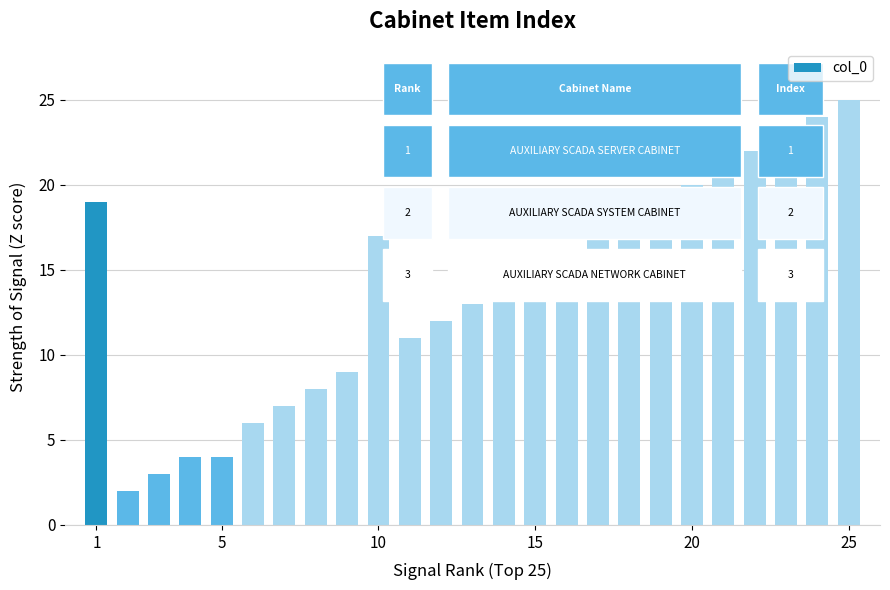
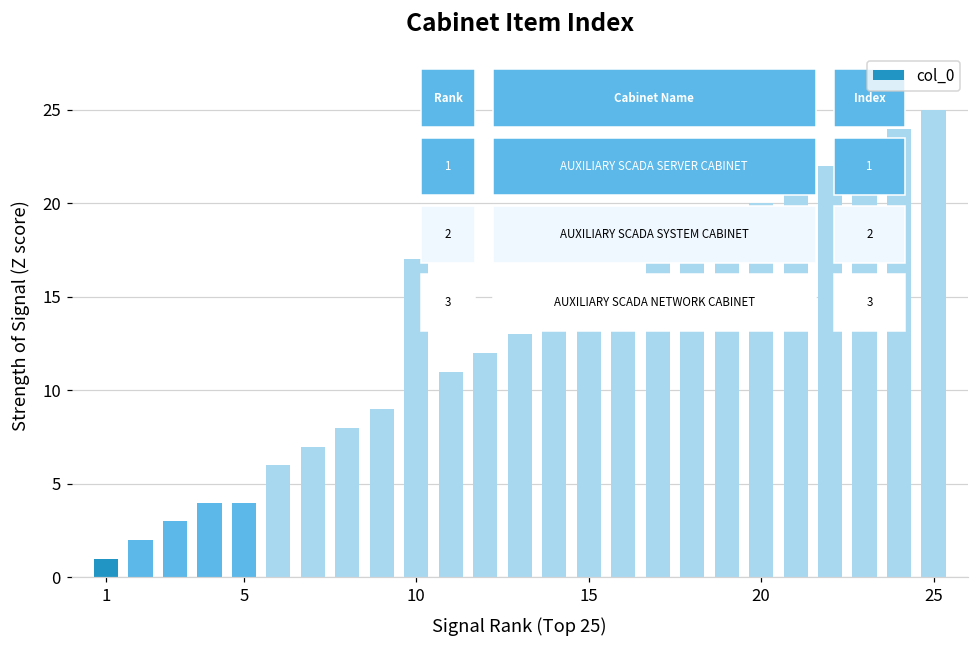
1: 19 -> 1
